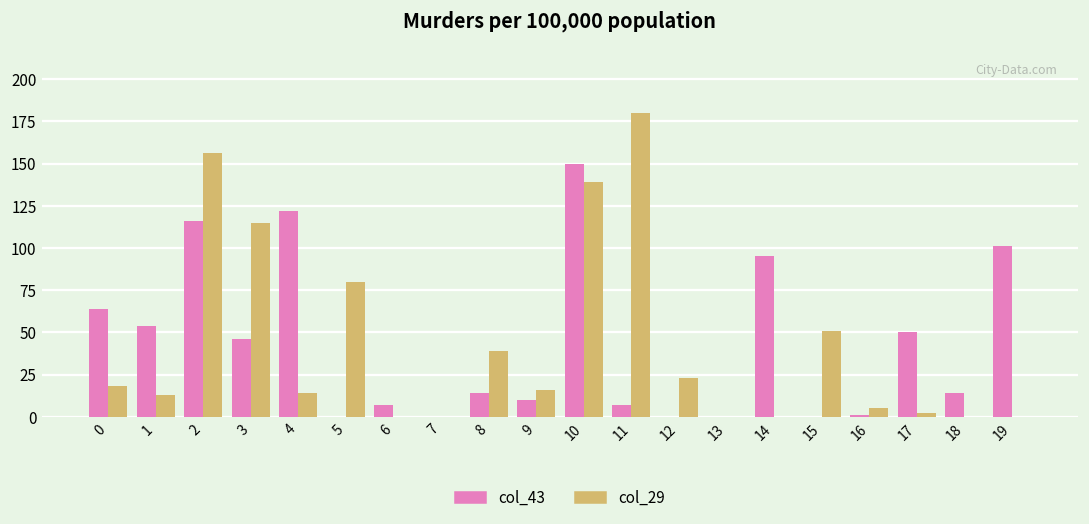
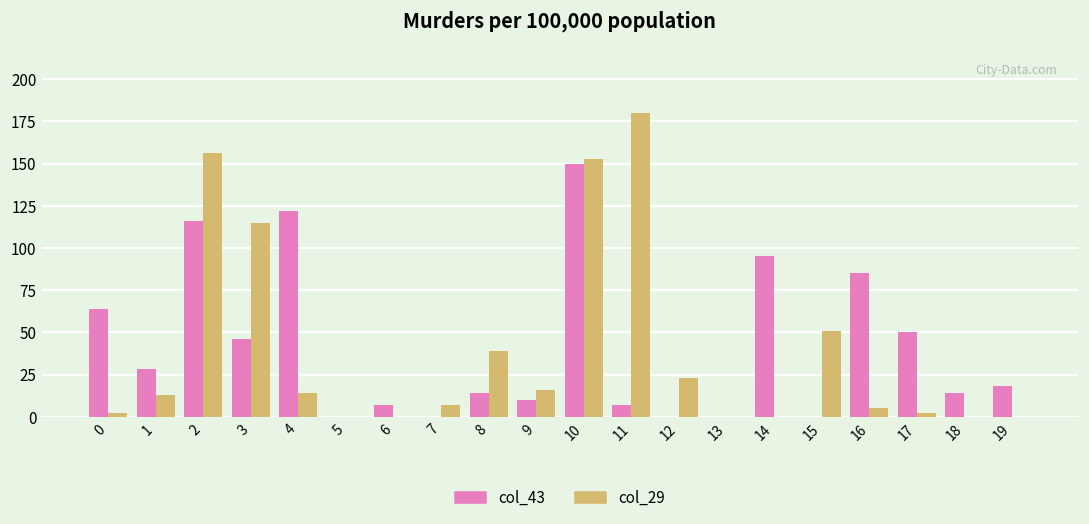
col_29, 0: 18 -> 2
col_43, 1: 54 -> 28
col_29, 5: 80 -> 0
col_29, 7: 0 -> 7
col_29, 10: 139 -> 153
col_43, 16: 1 -> 85
col_43, 19: 101 -> 18
